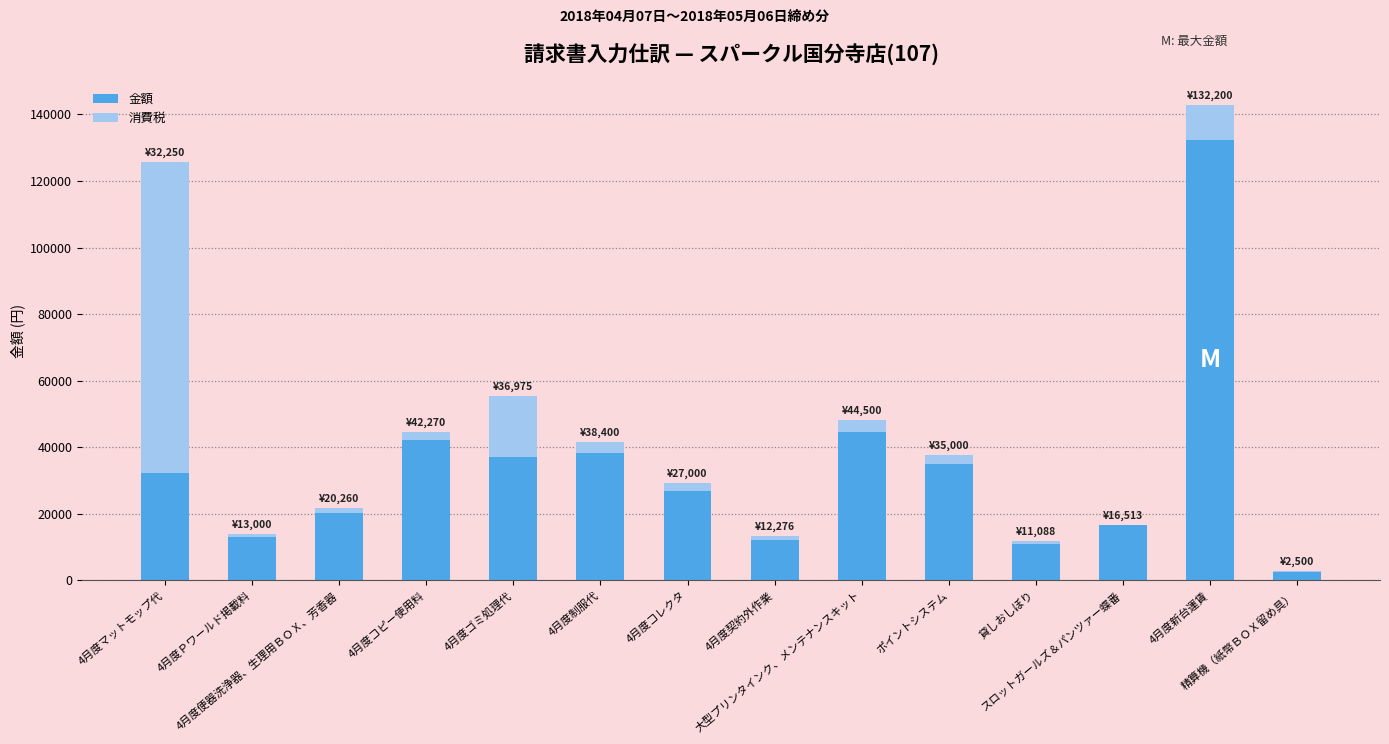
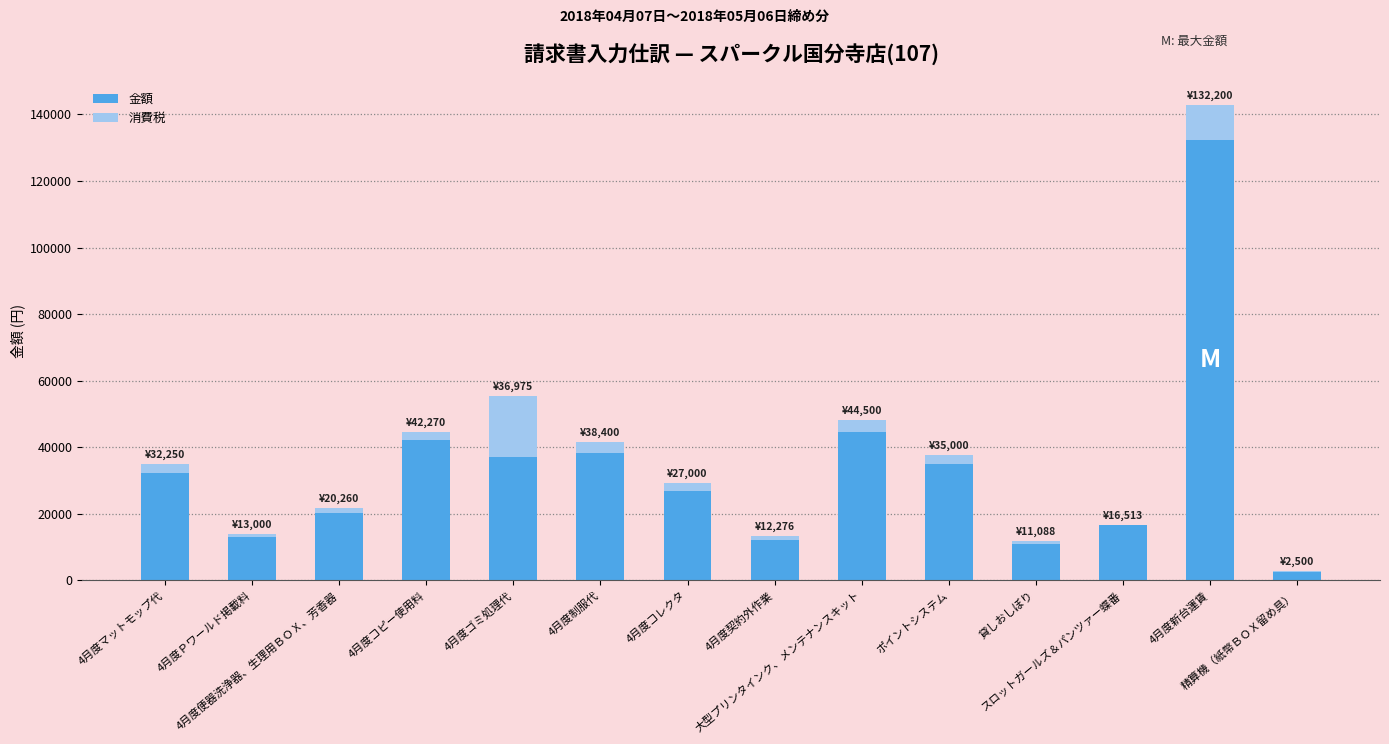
消費税, 4月度マットモップ代: 93000 -> 3000
